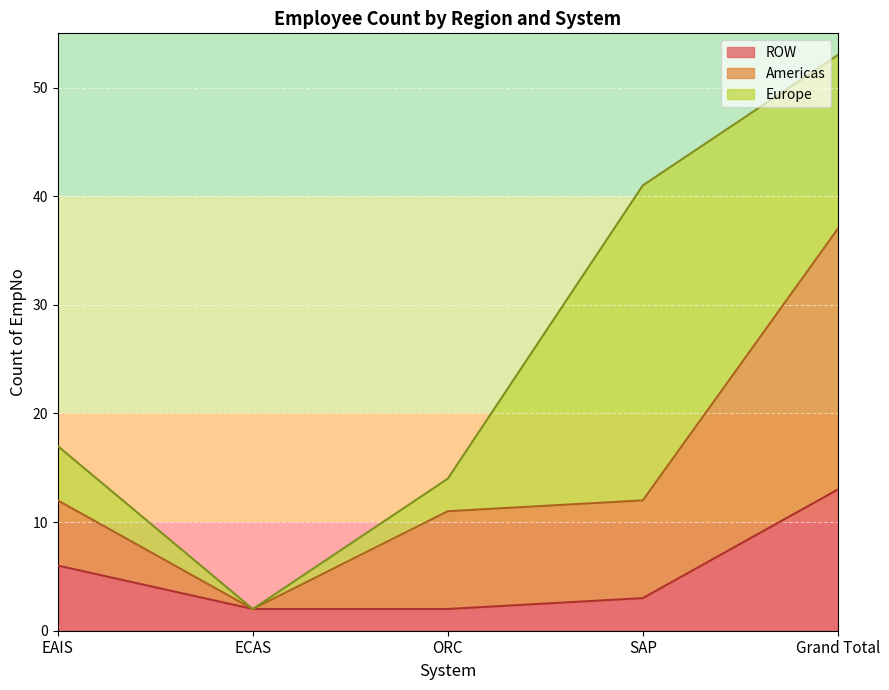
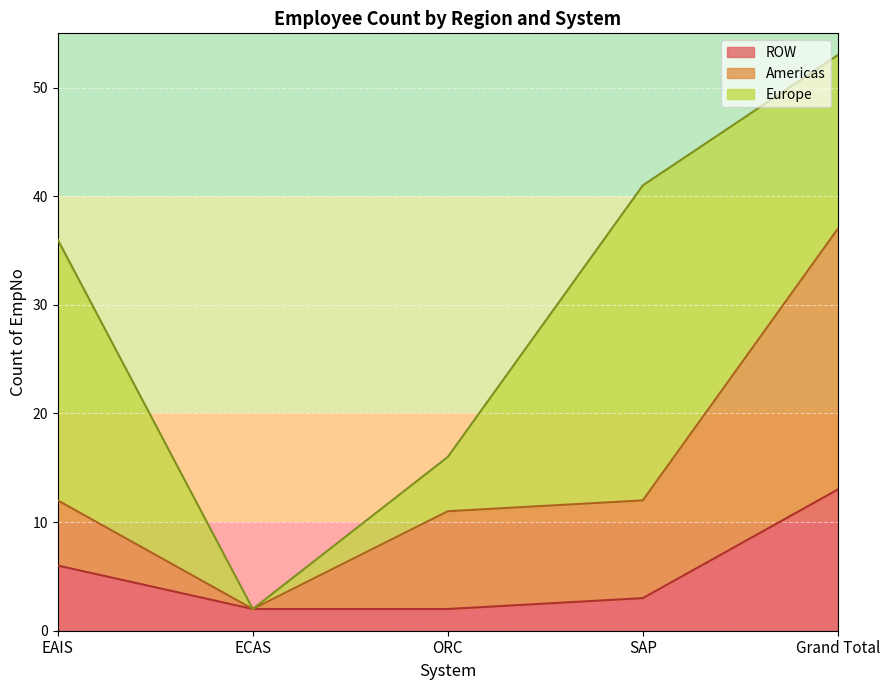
Europe, EAIS: 5 -> 24
Europe, ORC: 3 -> 5
